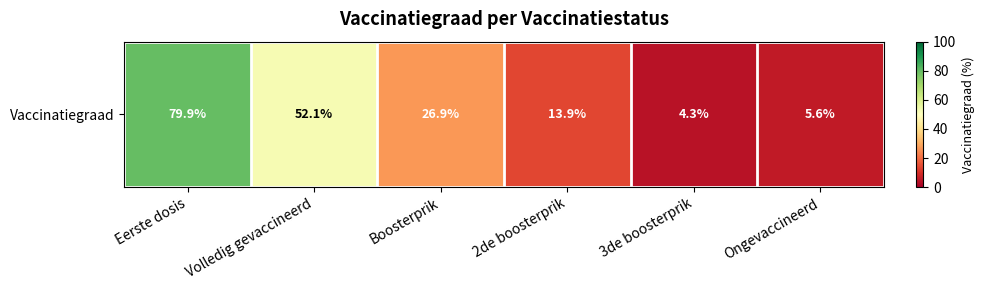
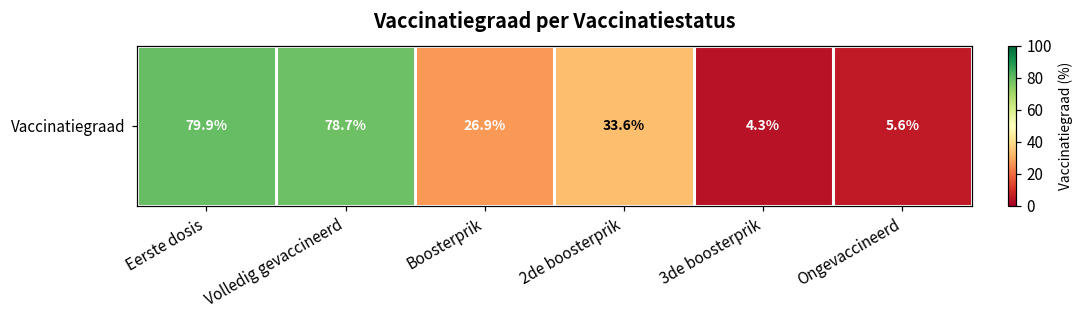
Vaccinatiegraad, Volledig gevaccineerd: 52.1% -> 78.7%
Vaccinatiegraad, 2de boosterprik: 13.9% -> 33.6%
